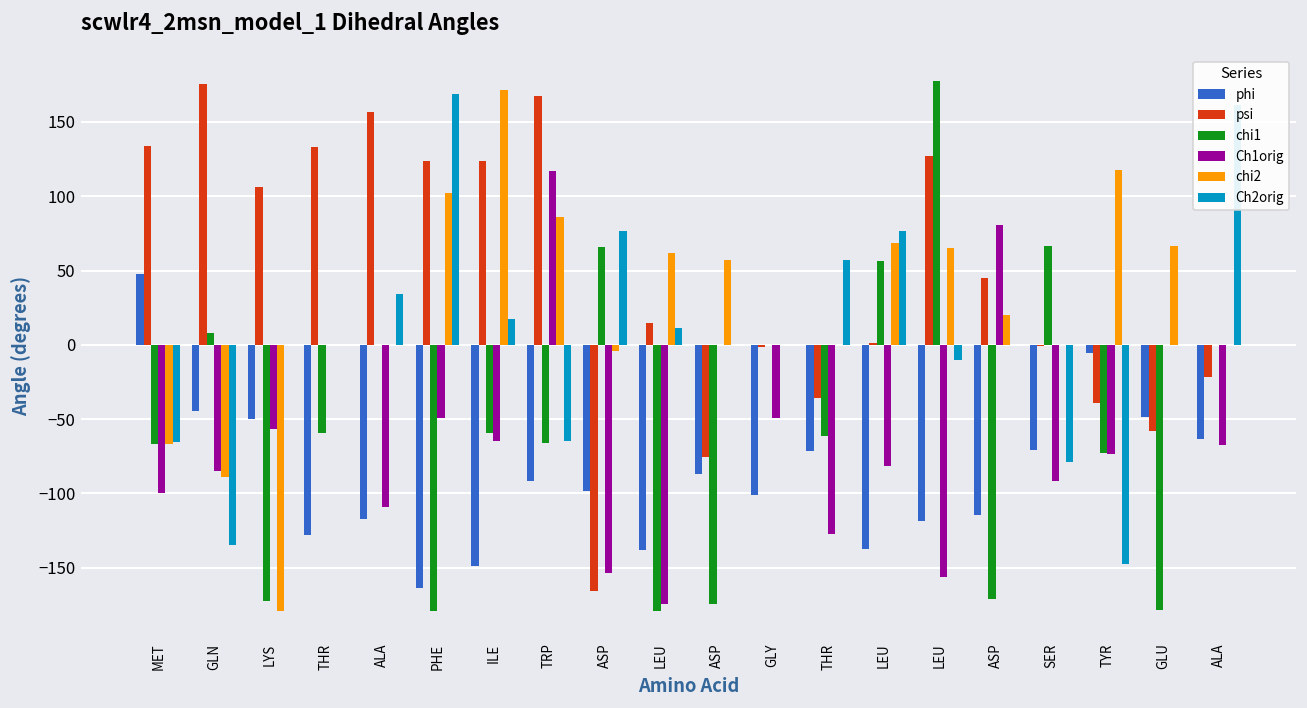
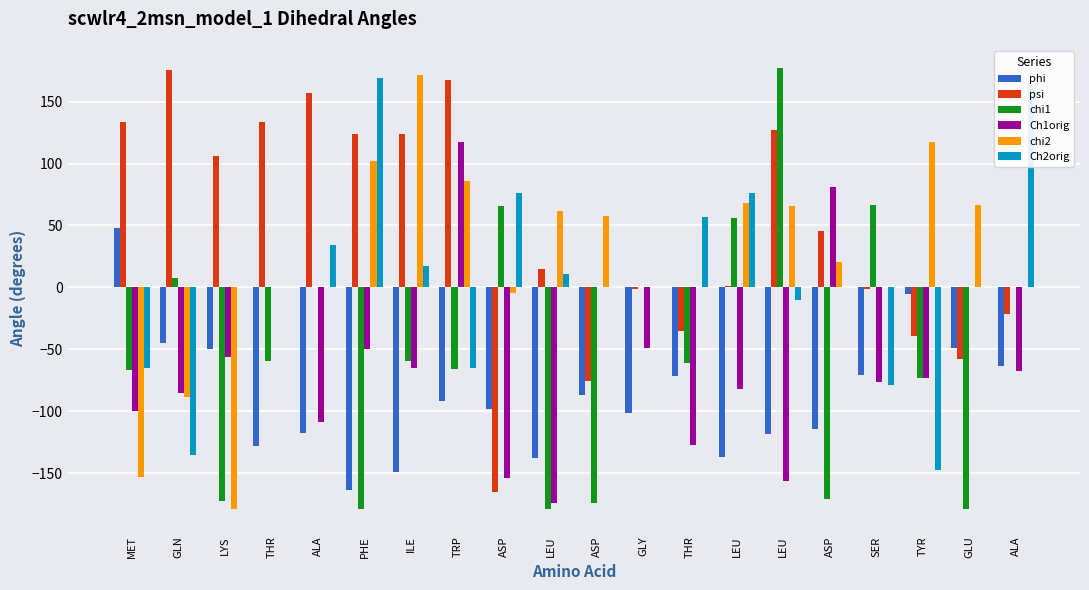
chi2, MET: -66 -> -153
Ch1orig, SER: -92 -> -77
